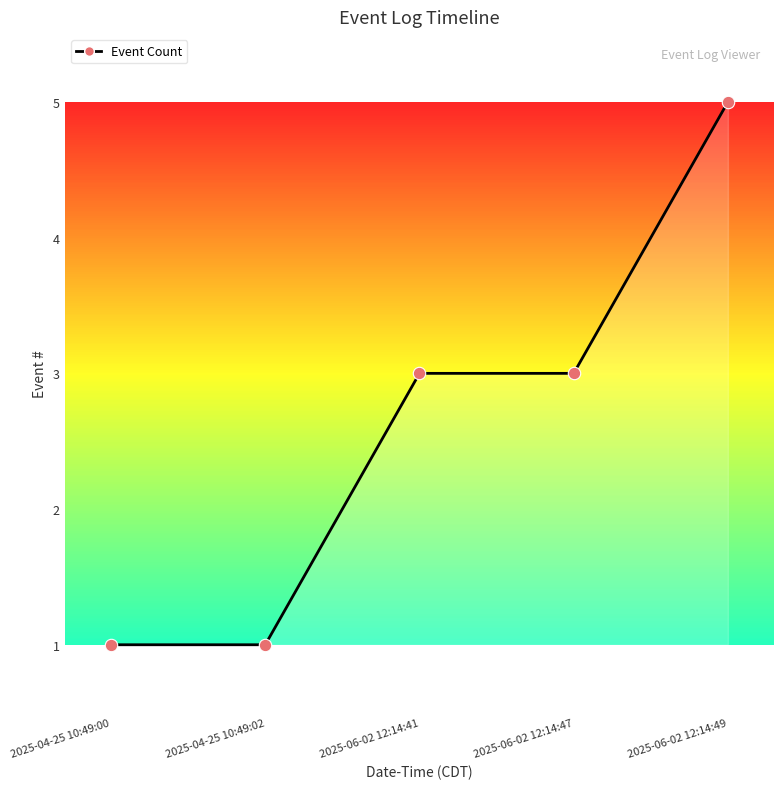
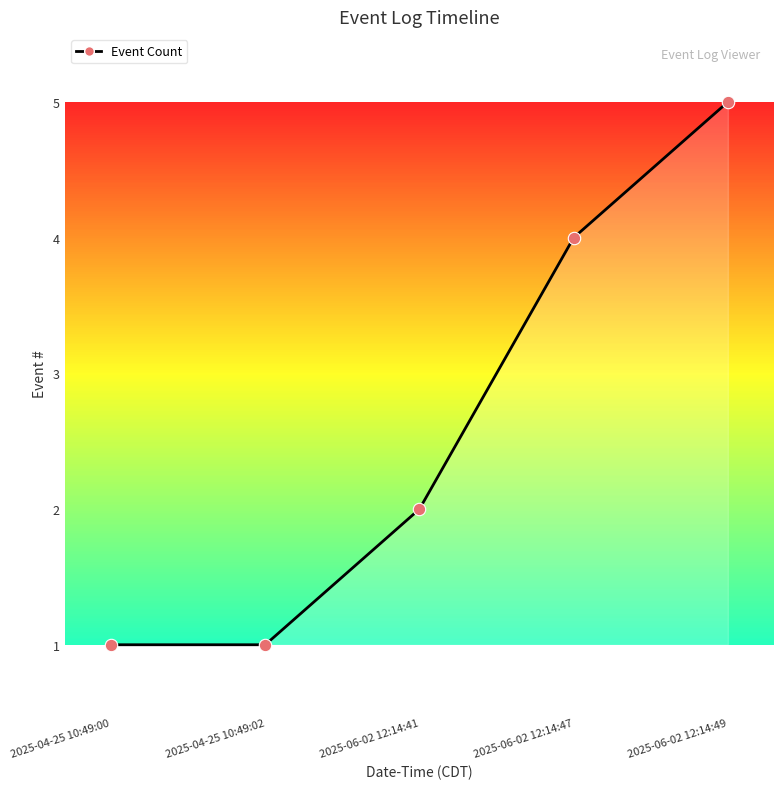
2025-06-02 12:14:41: 3 -> 2
2025-06-02 12:14:47: 3 -> 4
